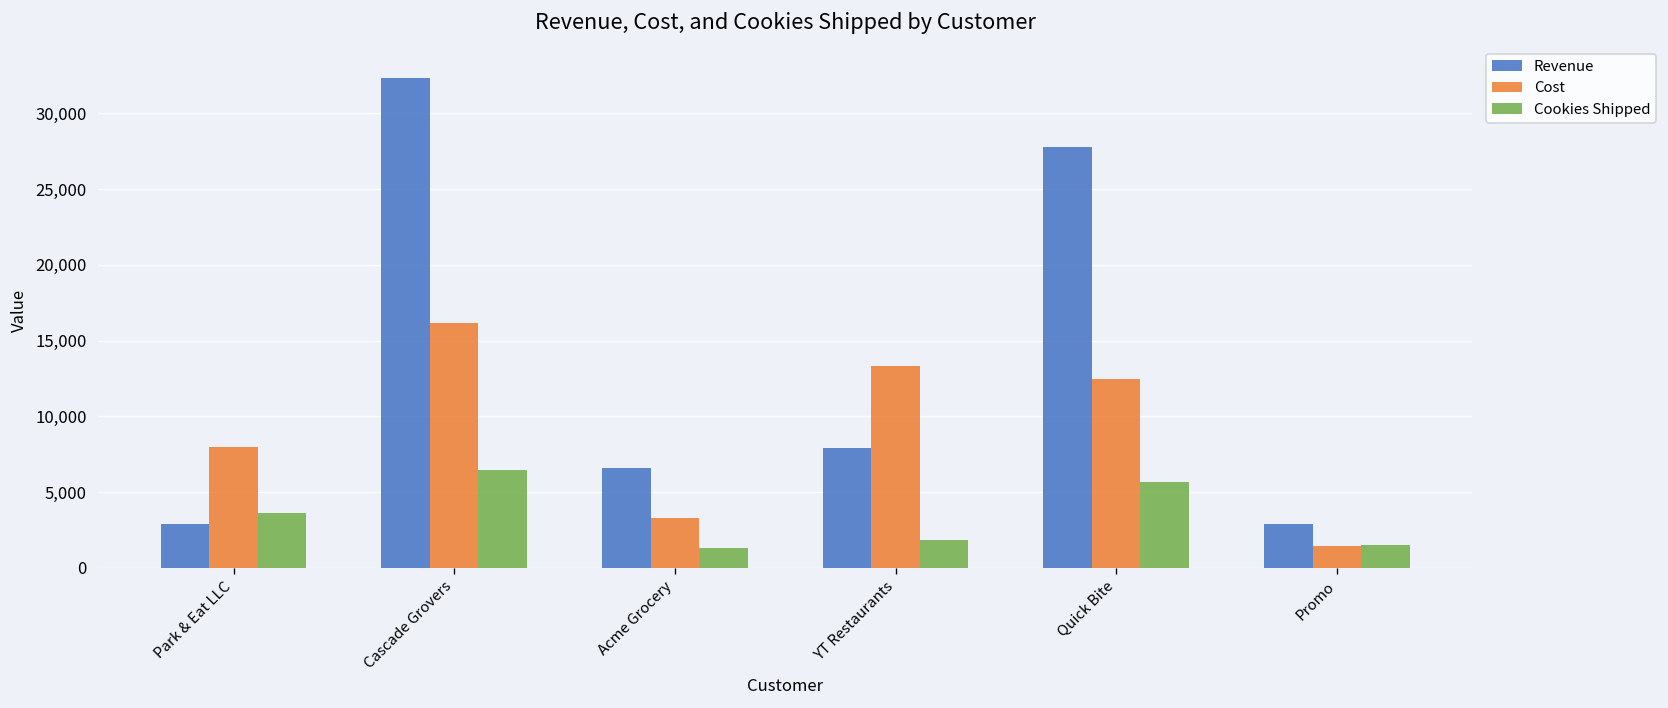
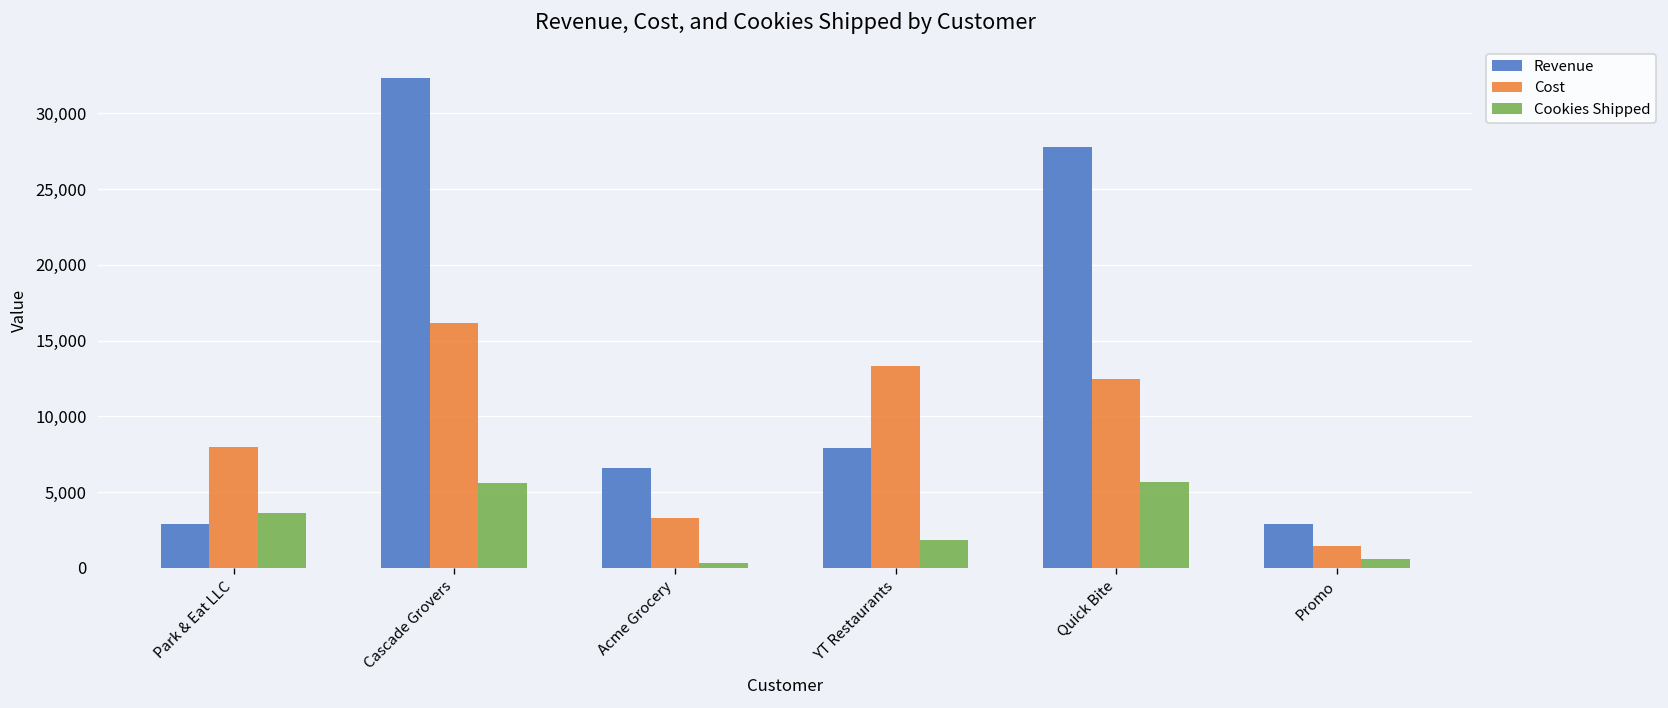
Cookies Shipped, Cascade Grovers: 6,500 -> 5,600
Cookies Shipped, Acme Grocery: 1,300 -> 300
Cookies Shipped, Promo: 1,500 -> 600
